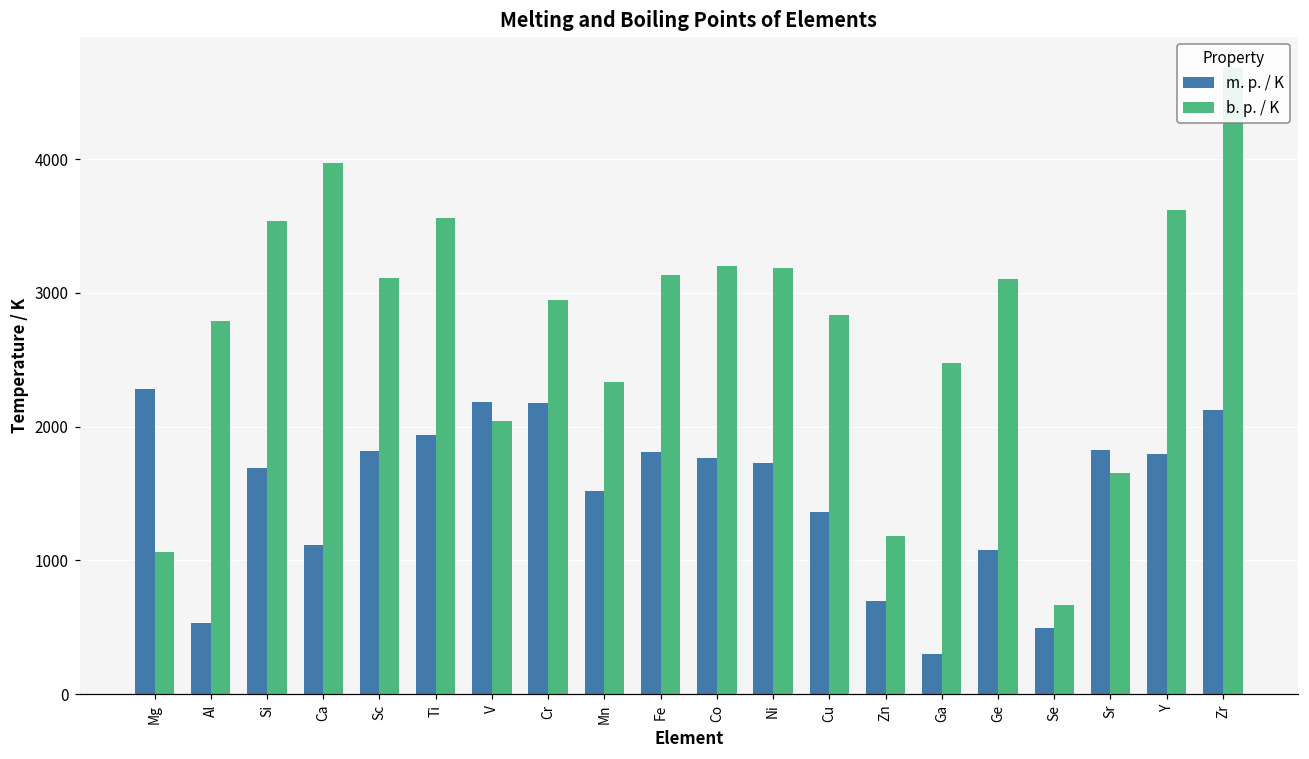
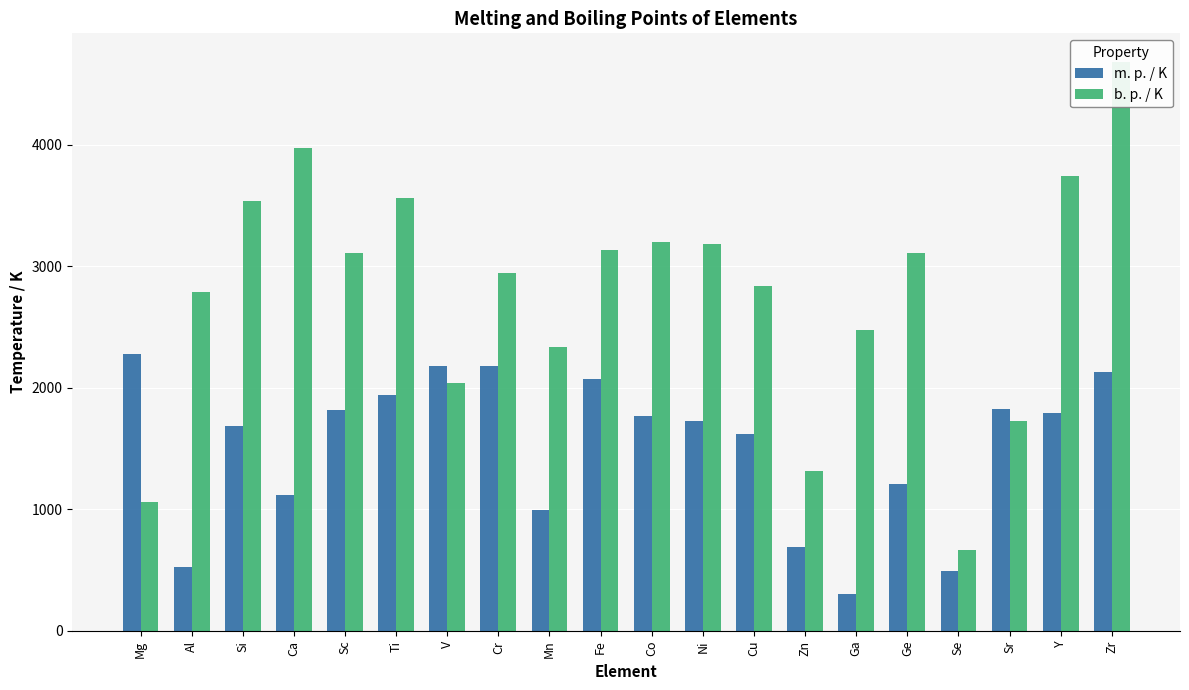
m. p. / K, Mn: 1520 -> 1000
m. p. / K, Fe: 1810 -> 2070
m. p. / K, Cu: 1360 -> 1620
b. p. / K, Zn: 1180 -> 1310
m. p. / K, Ge: 1080 -> 1210
b. p. / K, Sr: 1650 -> 1730
b. p. / K, Y: 3620 -> 3750
